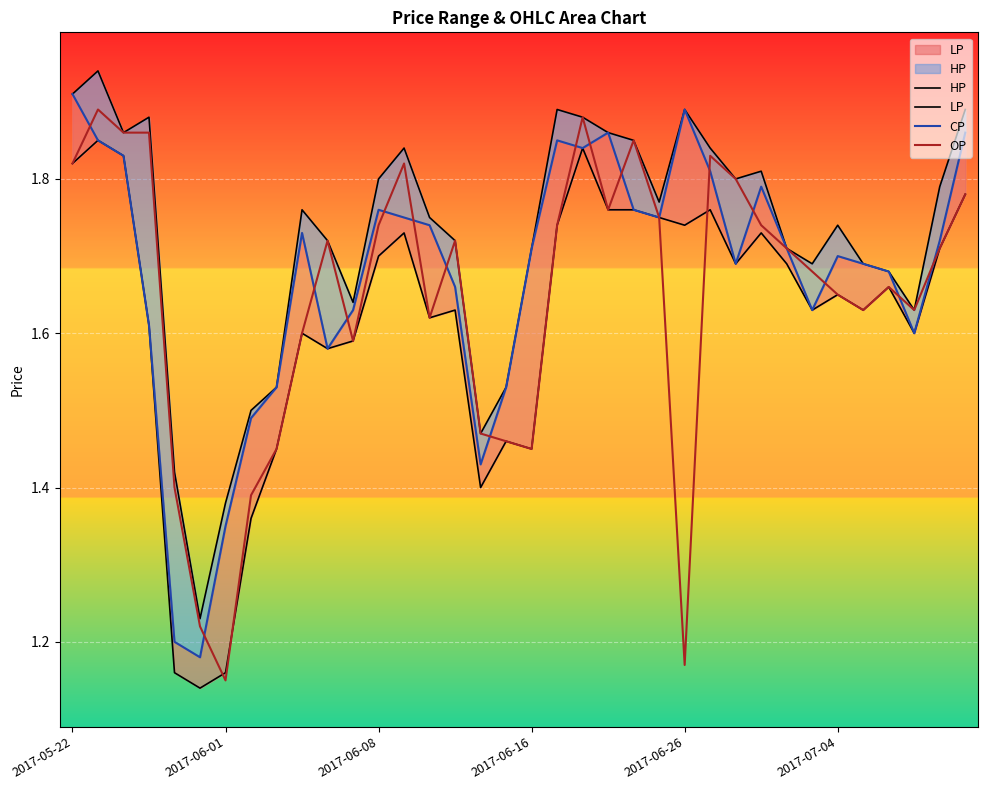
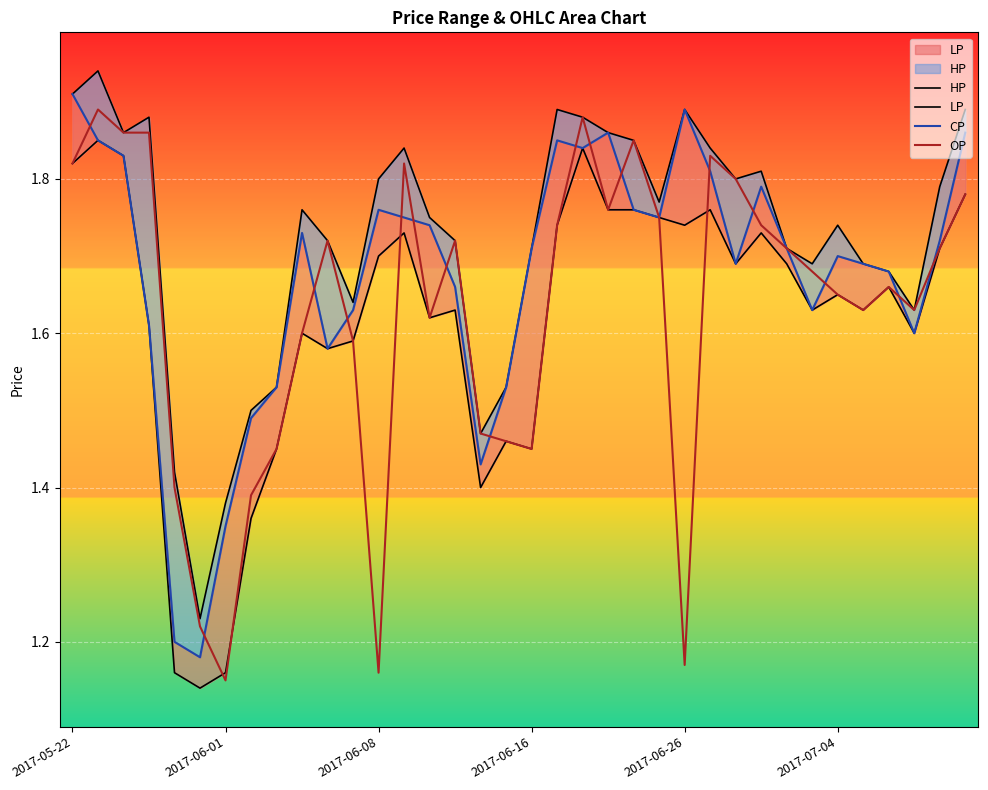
OP, 2017-06-08: 1.74 -> 1.16
